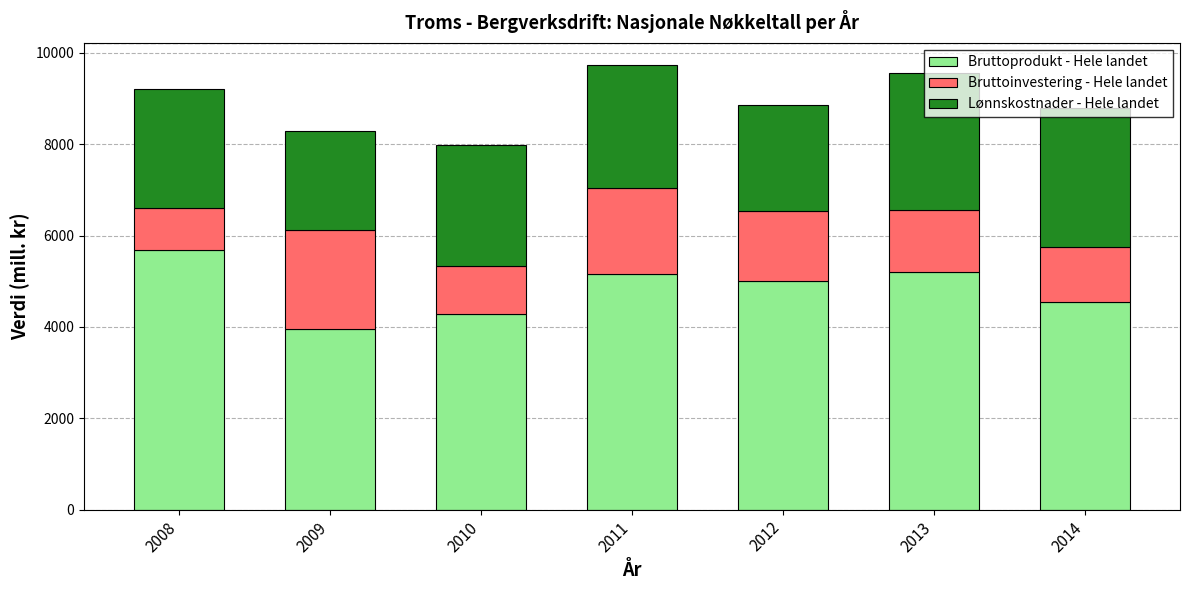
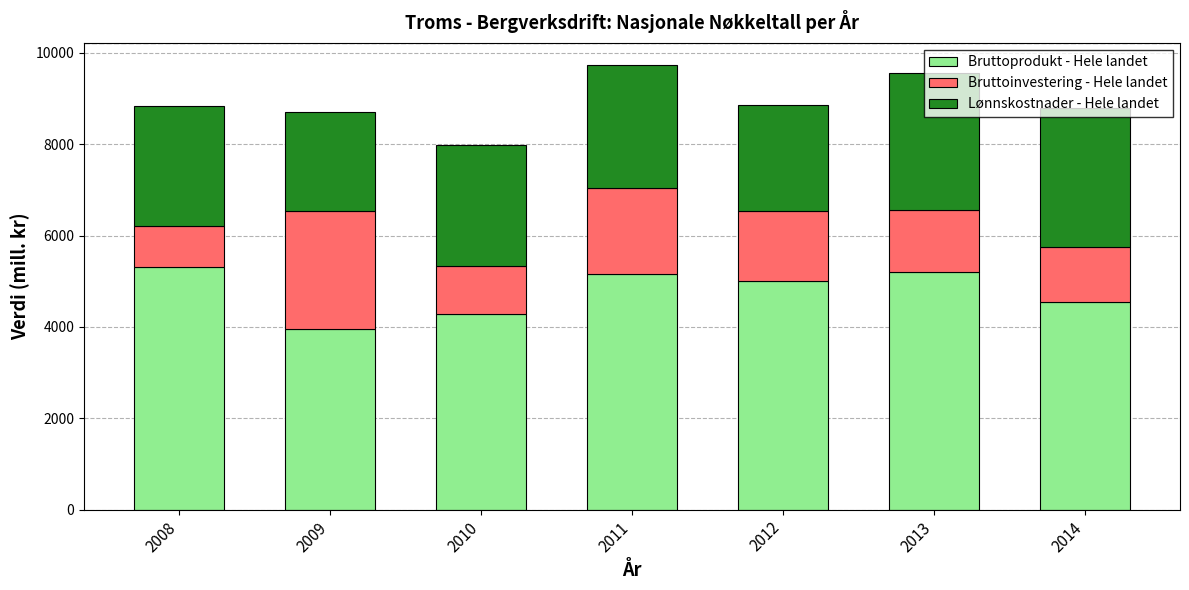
Bruttoprodukt - Hele landet, 2008: 5700 -> 5300
Bruttoinvestering - Hele landet, 2009: 2200 -> 2600
